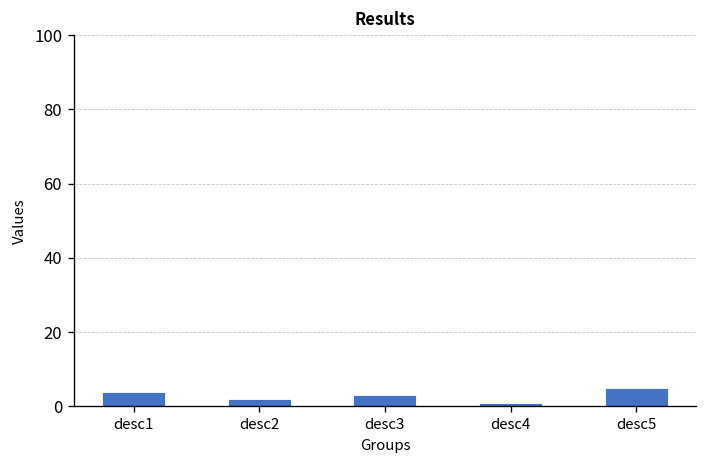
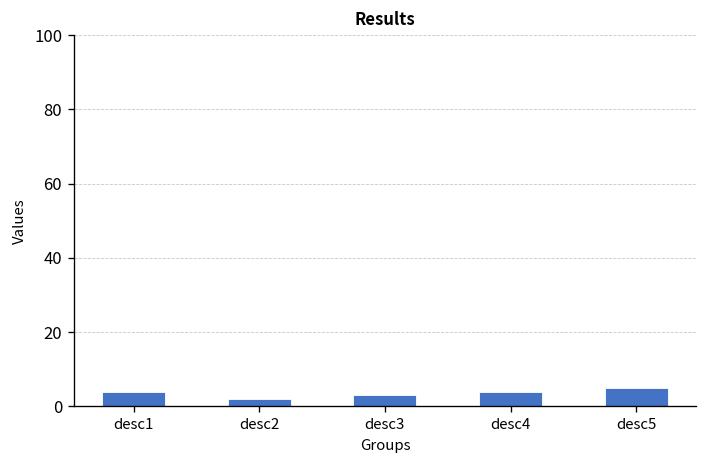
desc4: 1 -> 4
